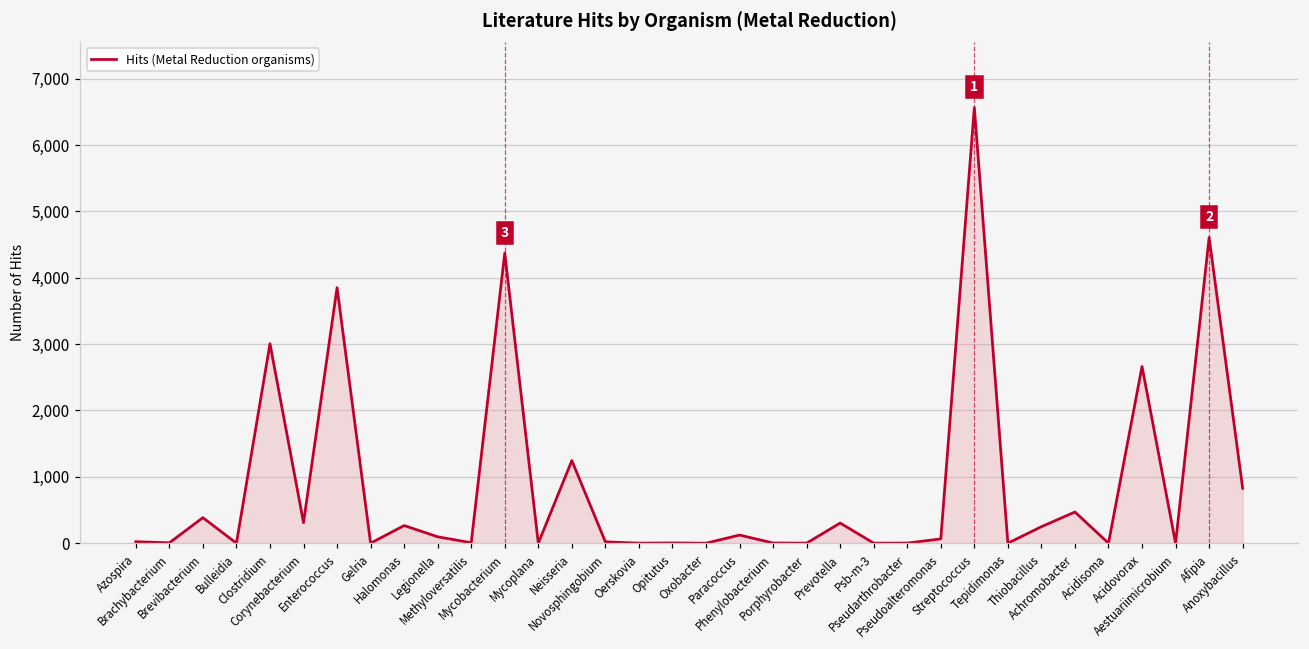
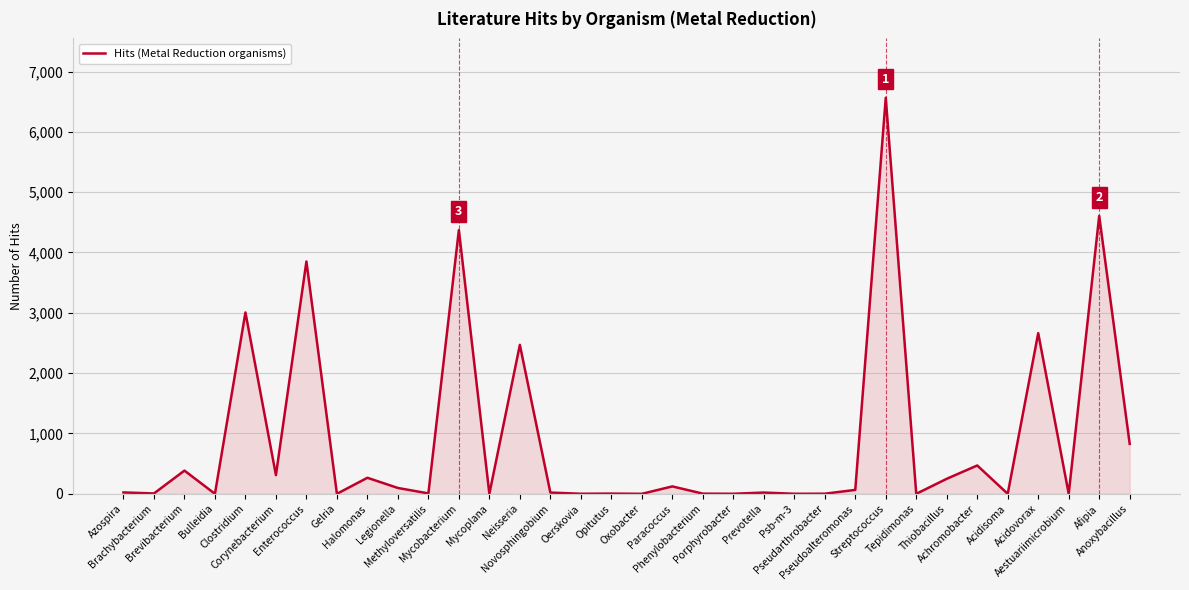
Neisseria: 1,200 -> 2,500
Prevotella: 300 -> 0
